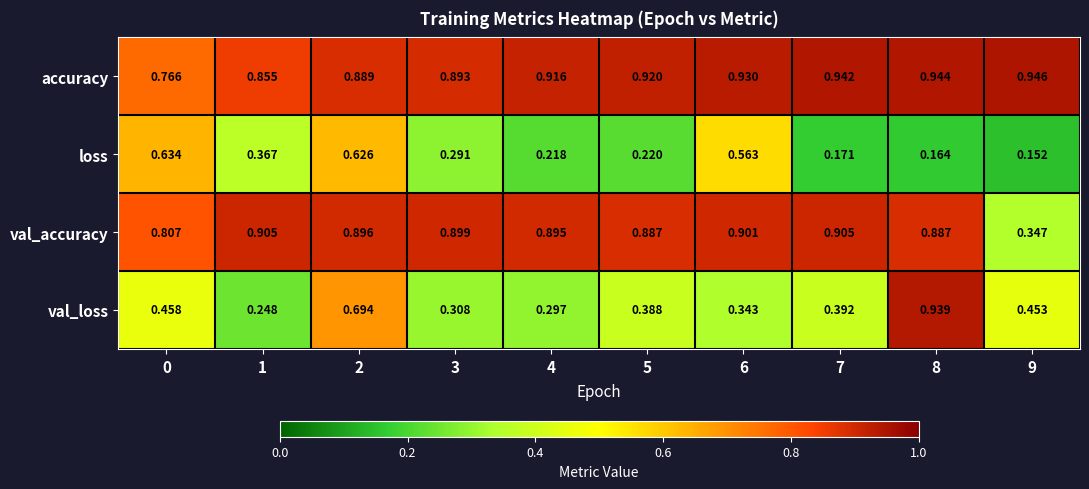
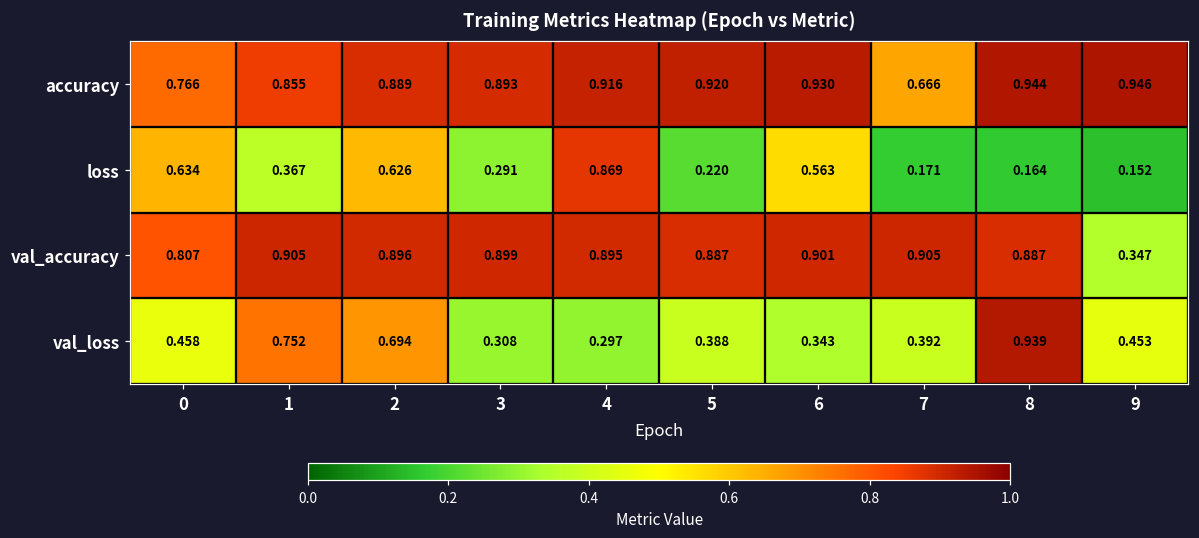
accuracy, 7: 0.942 -> 0.666
loss, 4: 0.218 -> 0.869
val_loss, 1: 0.248 -> 0.752
